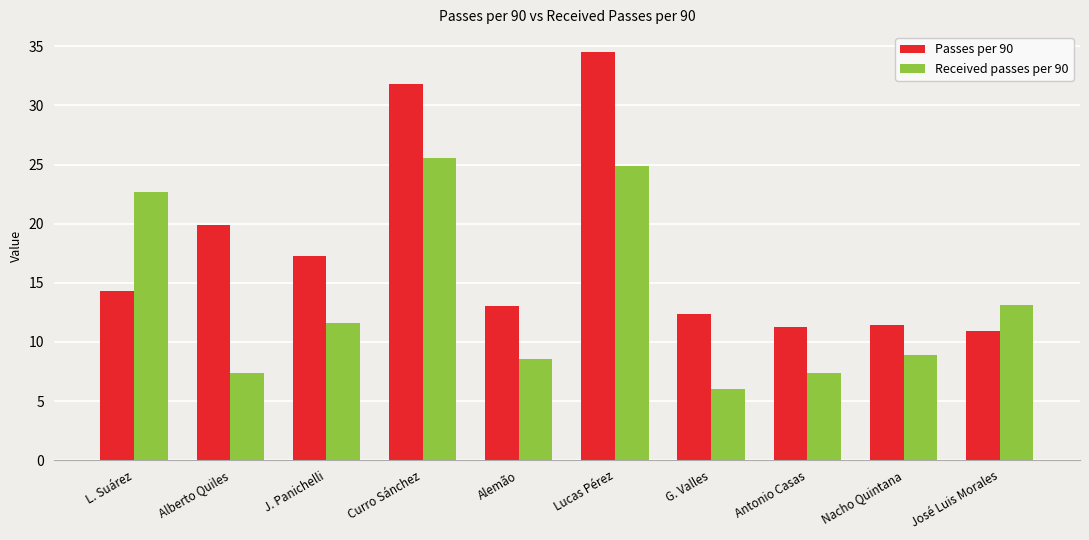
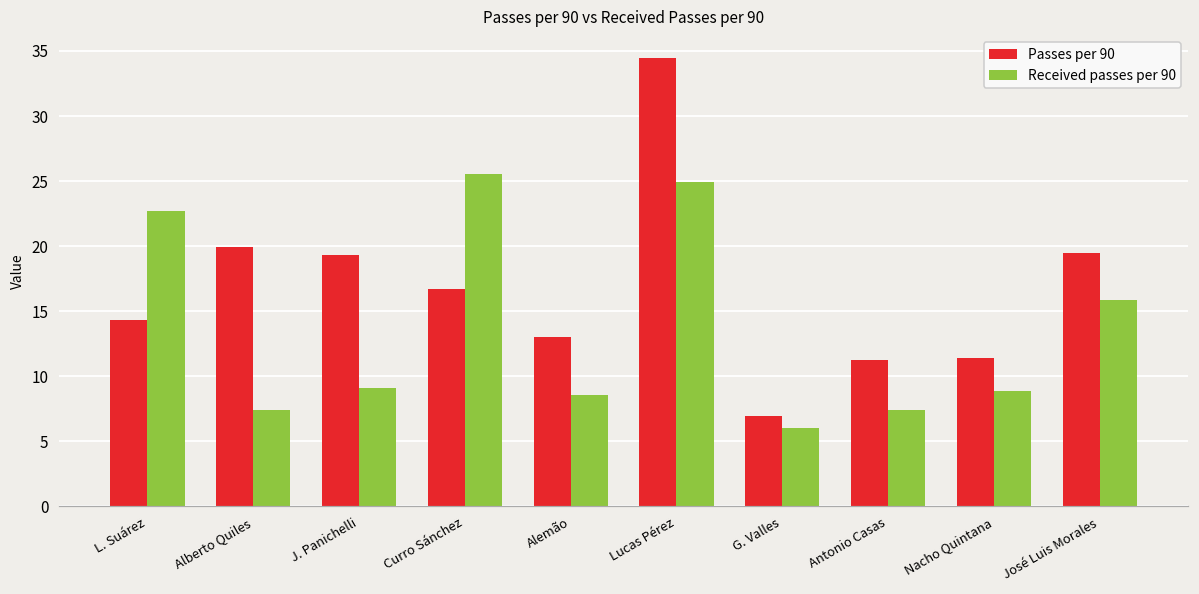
Passes per 90, J. Panichelli: 17.3 -> 19.3
Received passes per 90, J. Panichelli: 11.6 -> 9.1
Passes per 90, Curro Sánchez: 31.8 -> 16.7
Passes per 90, G. Valles: 12.4 -> 6.9
Passes per 90, José Luis Morales: 10.9 -> 19.5
Received passes per 90, José Luis Morales: 13.2 -> 15.8
